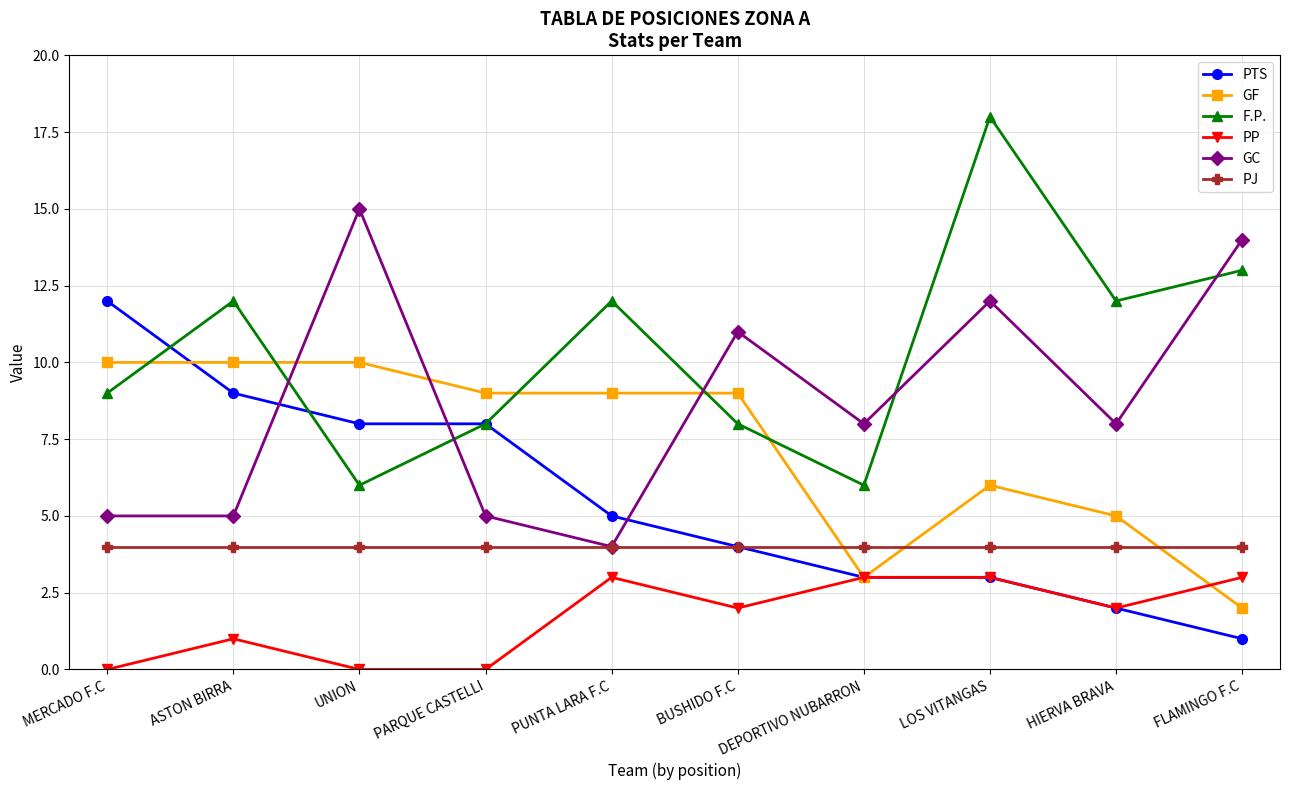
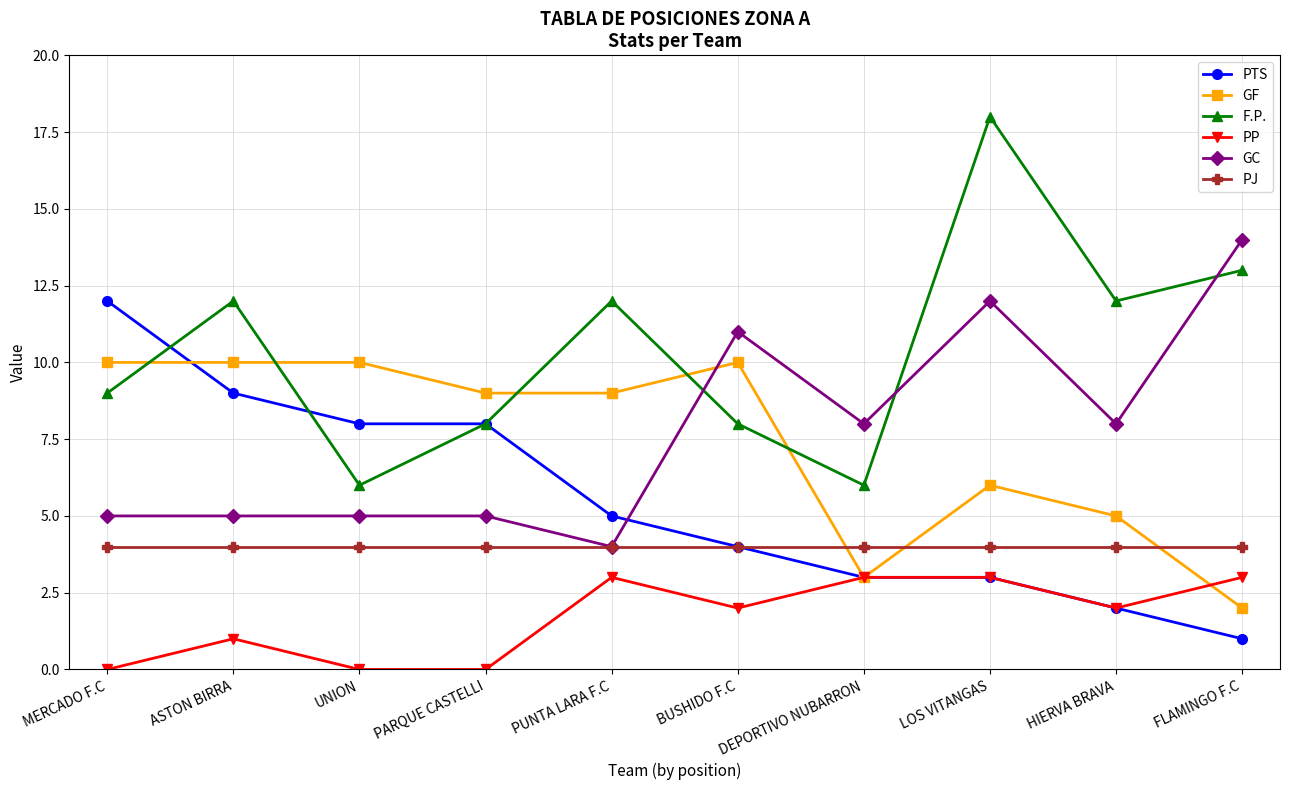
GC, UNION: 15 -> 5
GF, BUSHIDO F.C: 9 -> 10
